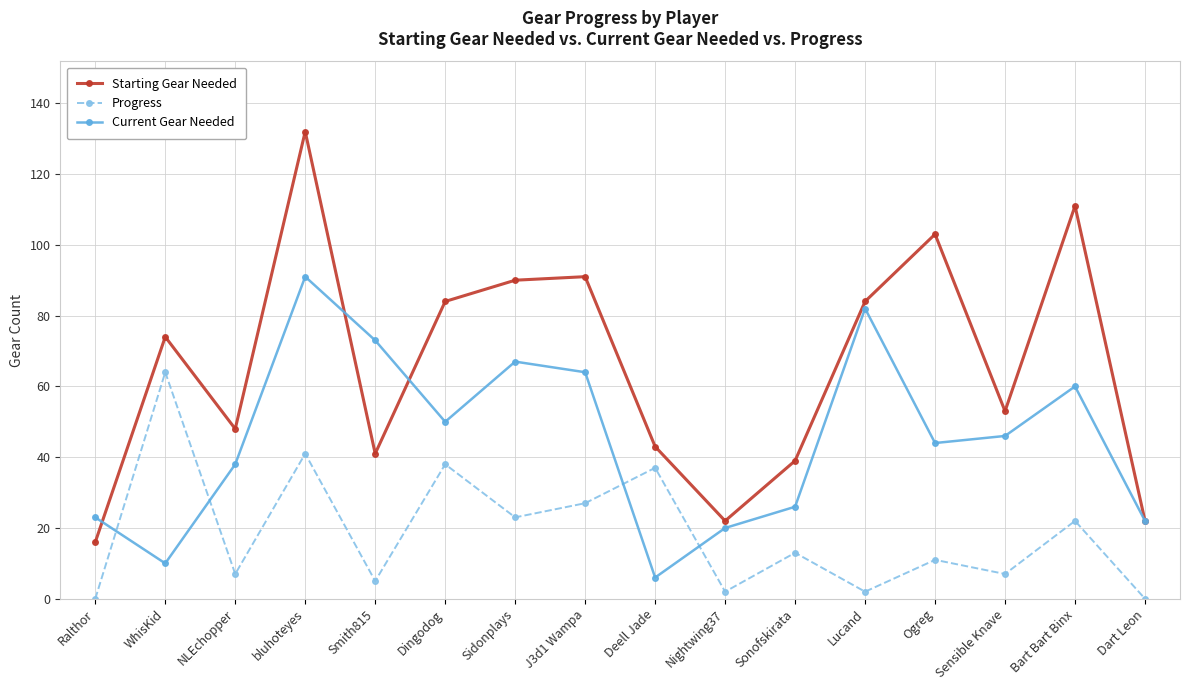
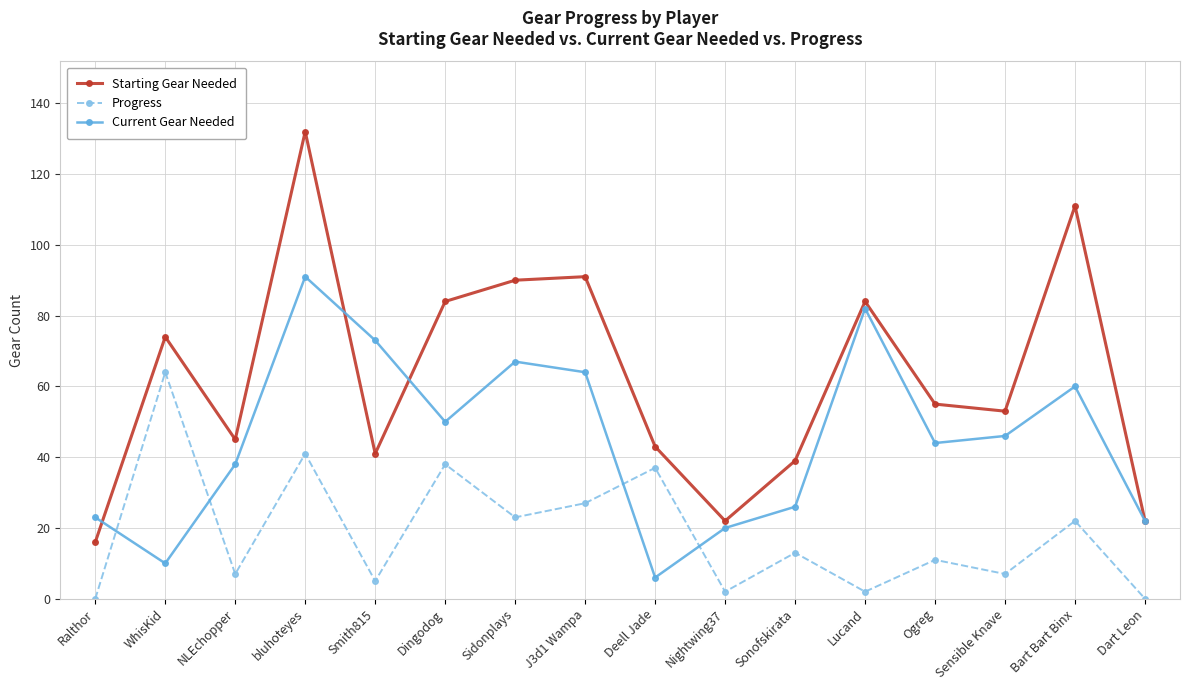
Starting Gear Needed, NLEchopper: 48 -> 45
Starting Gear Needed, Ogreg: 103 -> 55
